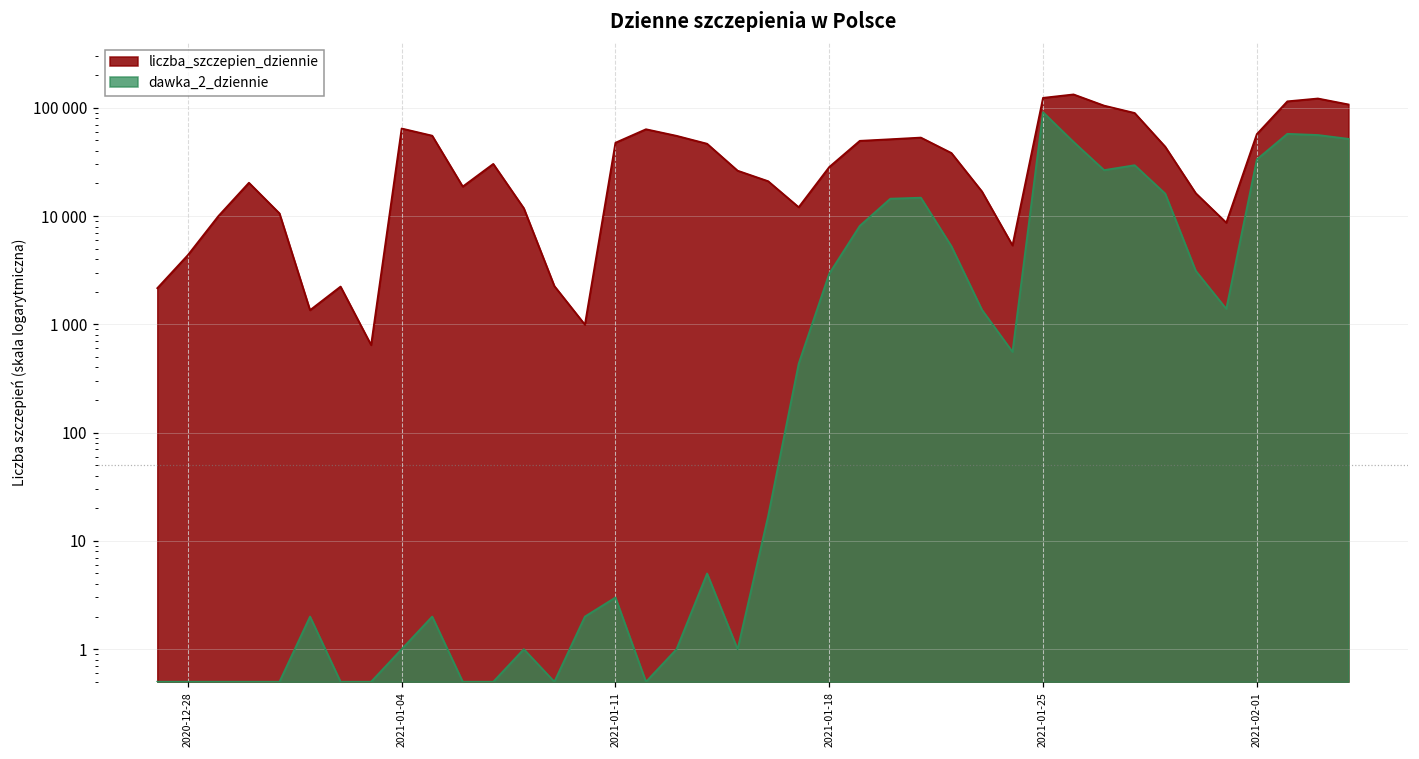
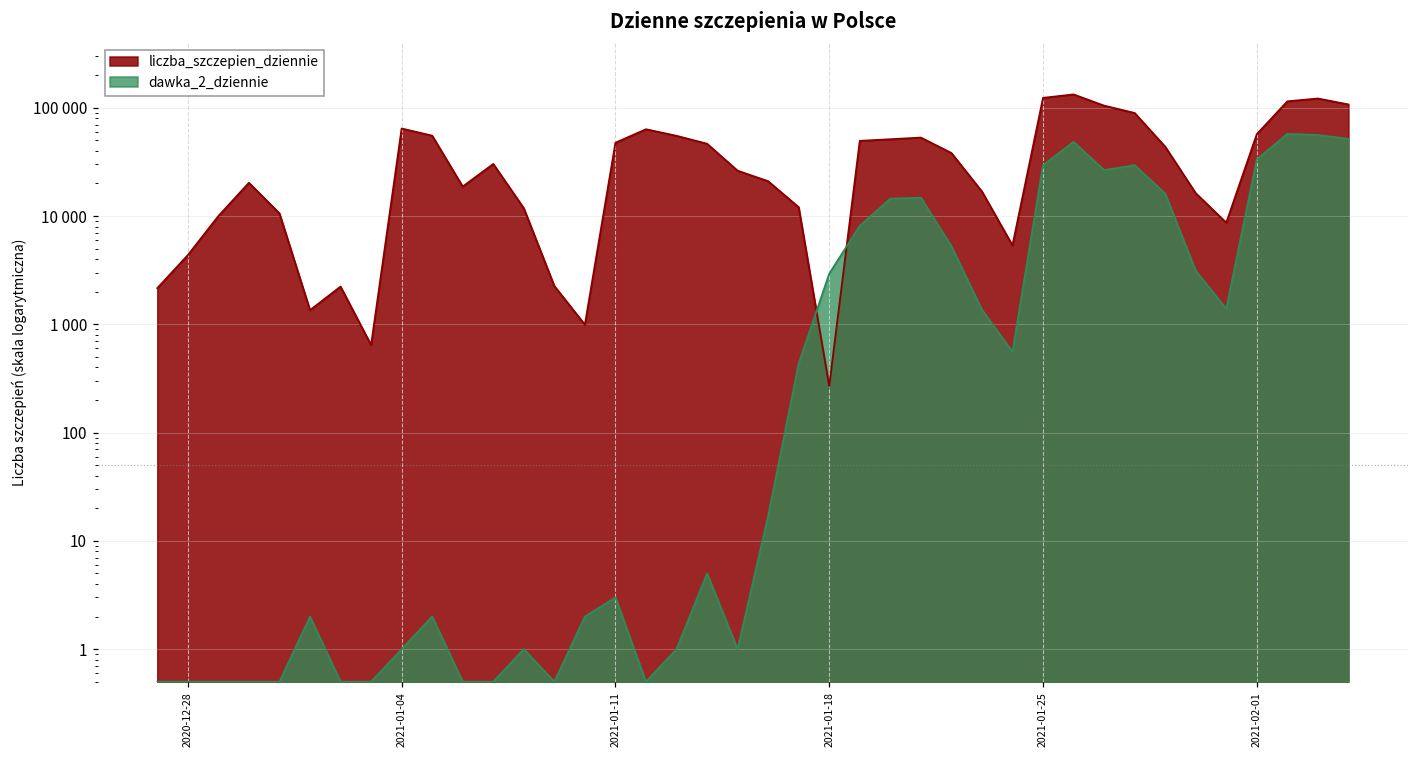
liczba_szczepien_dziennie, 2021-01-18: 28000 -> 270
dawka_2_dziennie, 2021-01-25: 90000 -> 30000
